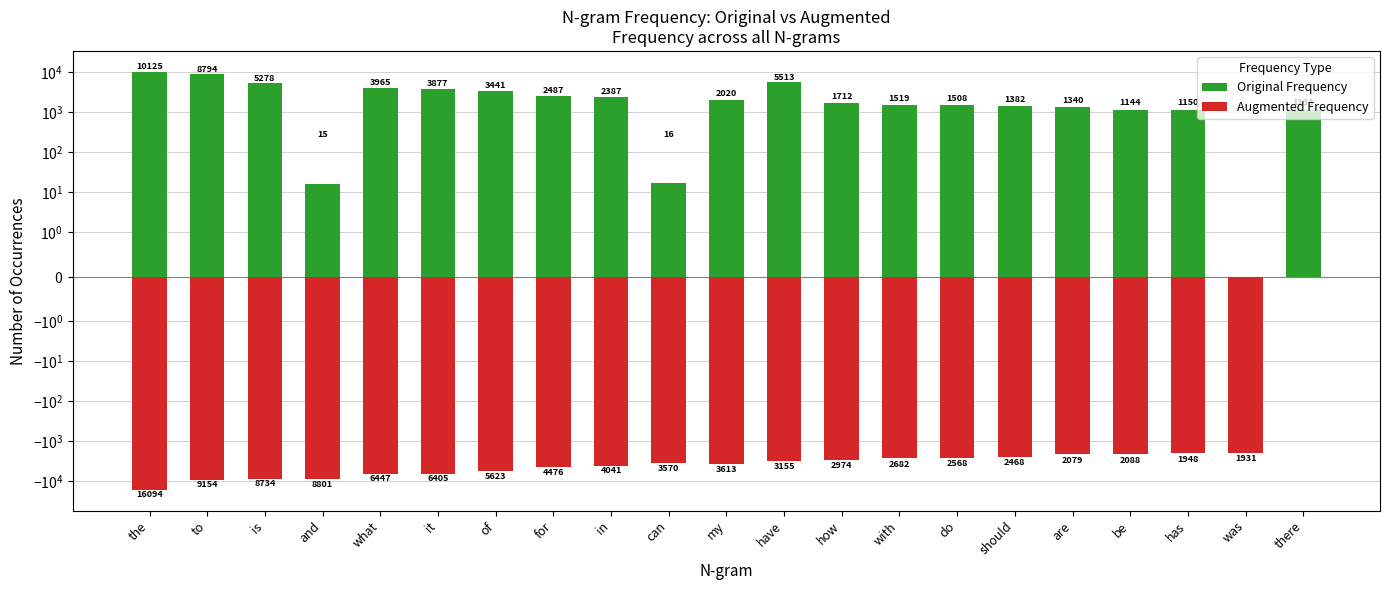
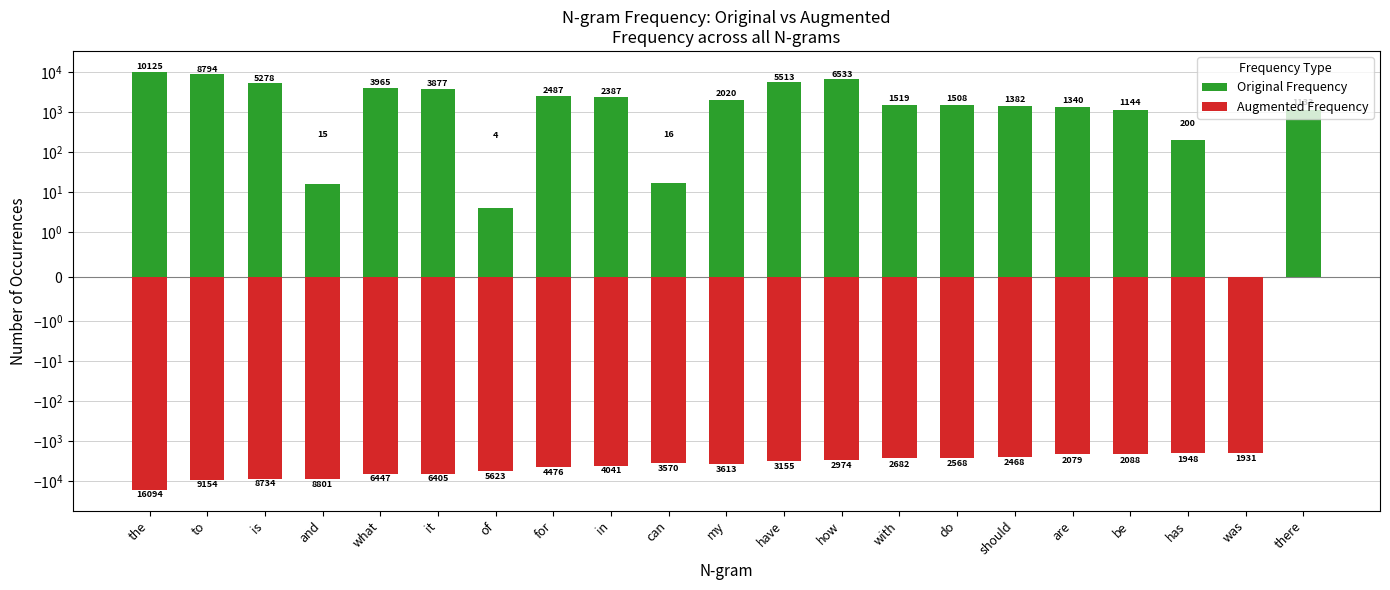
Original Frequency, of: 3441 -> 4
Original Frequency, how: 1712 -> 6533
Original Frequency, has: 1150 -> 200
